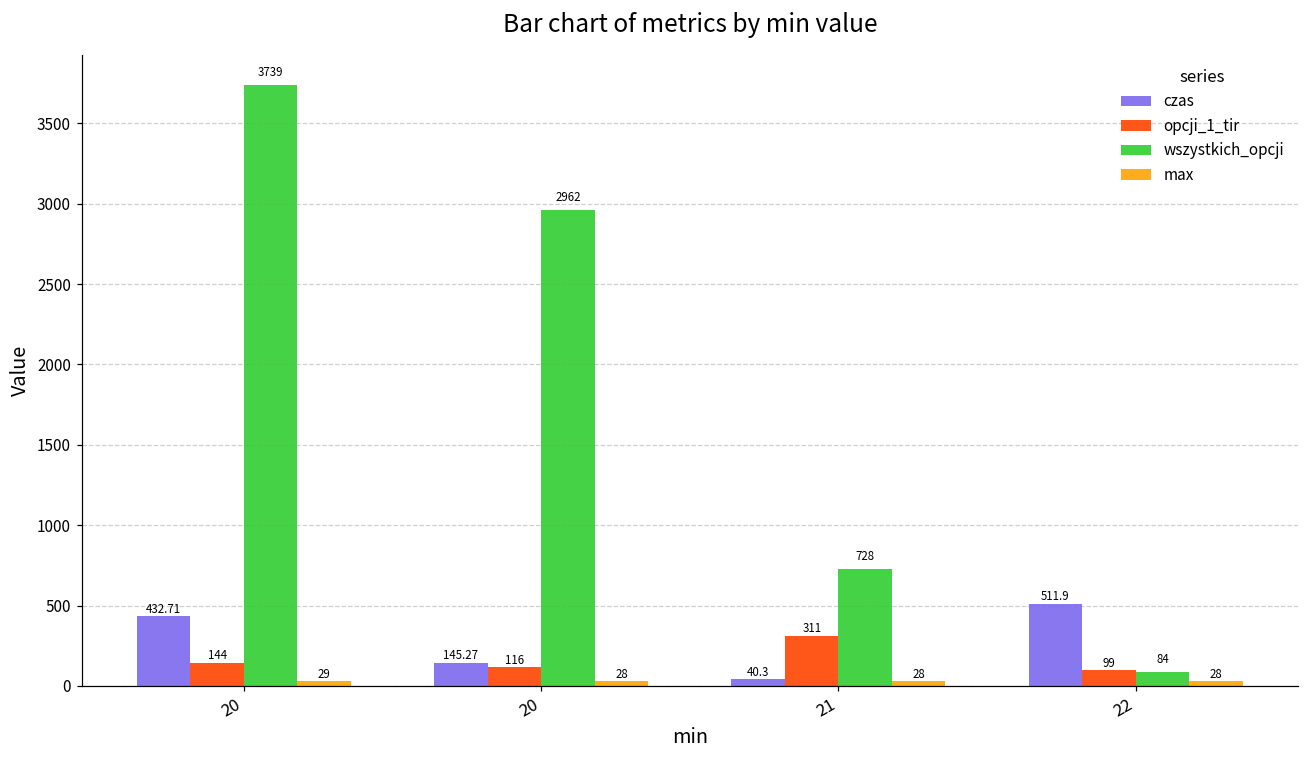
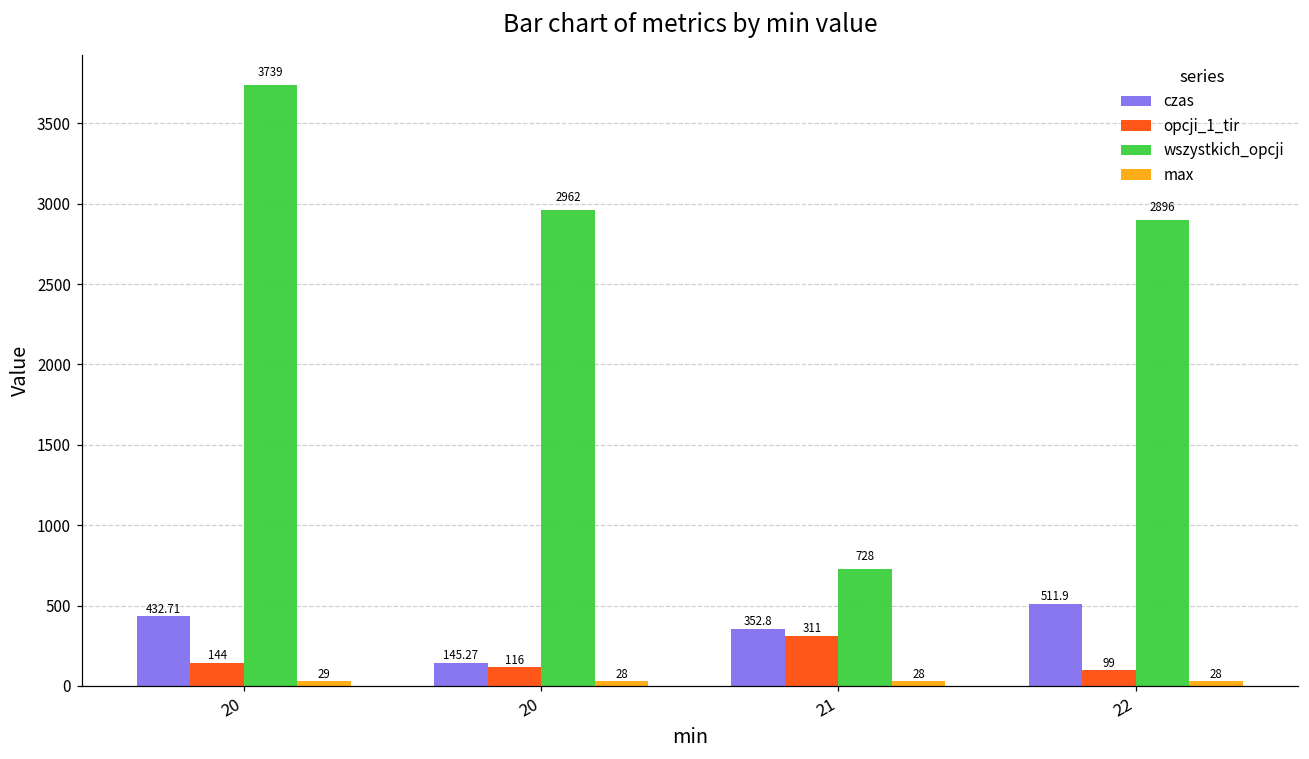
czas, 21: 40.3 -> 352.8
wszystkich_opcji, 22: 84 -> 2896
